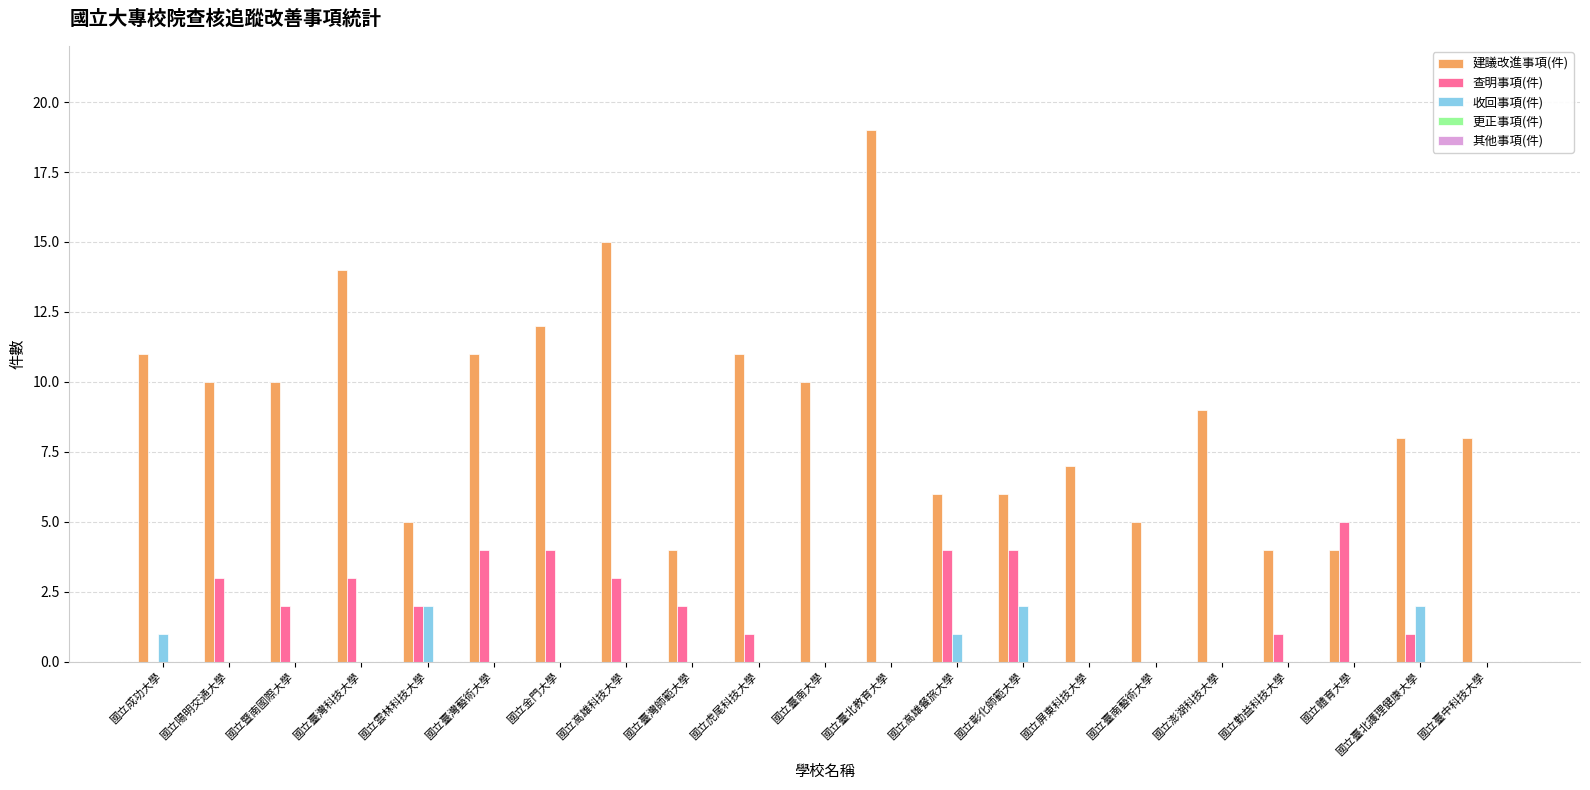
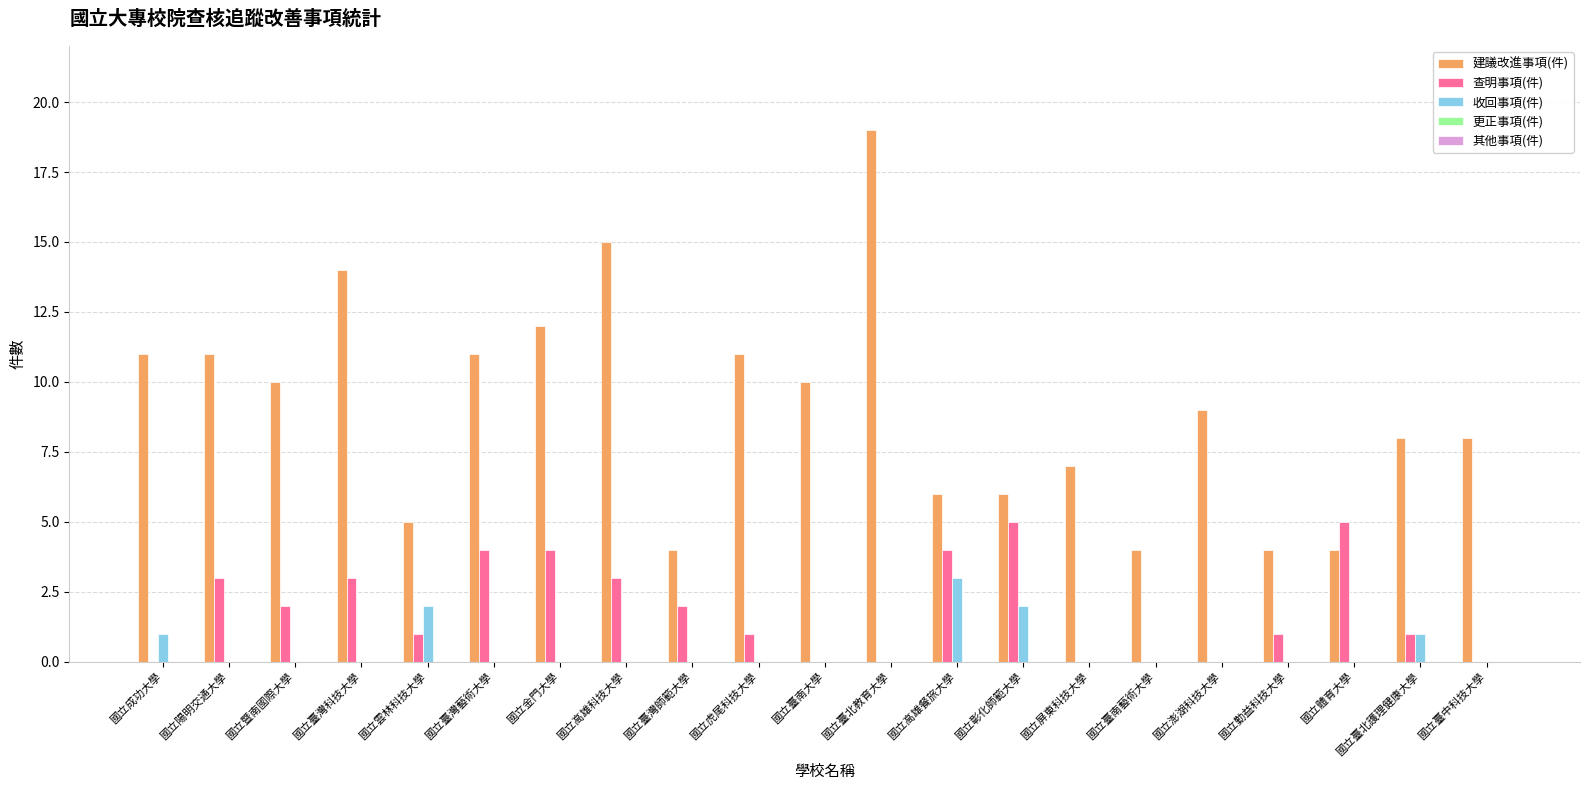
建議改進事項(件), 國立陽明交通大學: 10 -> 11
查明事項(件), 國立雲林科技大學: 2 -> 1
收回事項(件), 國立高雄餐旅大學: 1 -> 3
查明事項(件), 國立彰化師範大學: 4 -> 5
建議改進事項(件), 國立臺南藝術大學: 5 -> 4
收回事項(件), 國立臺北護理健康大學: 2 -> 1
